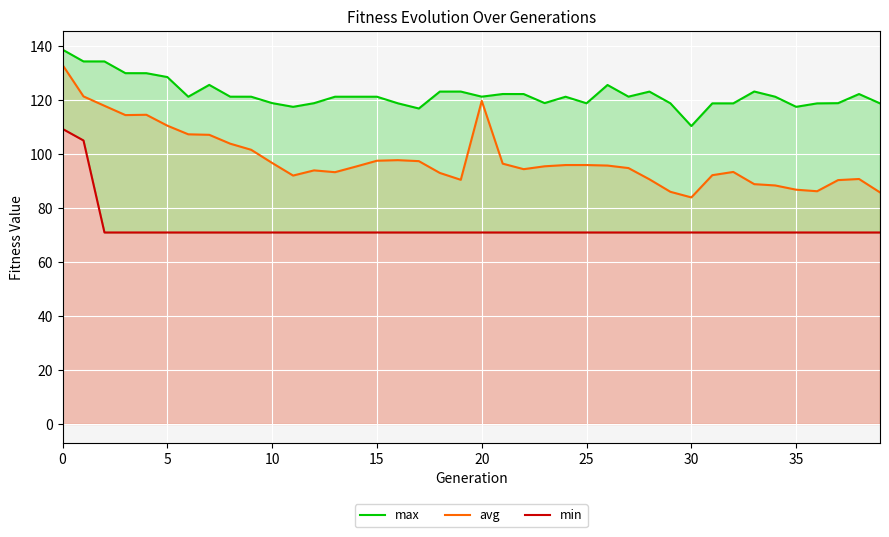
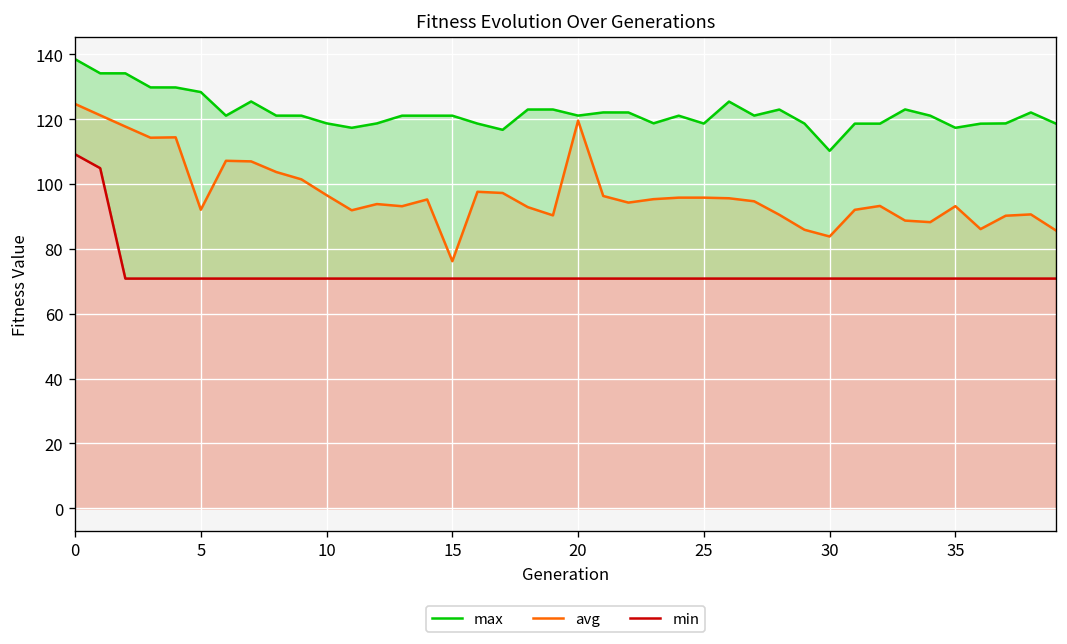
avg, 0: 133 -> 125
avg, 5: 110 -> 92
avg, 15: 97 -> 76
avg, 35: 87 -> 93
